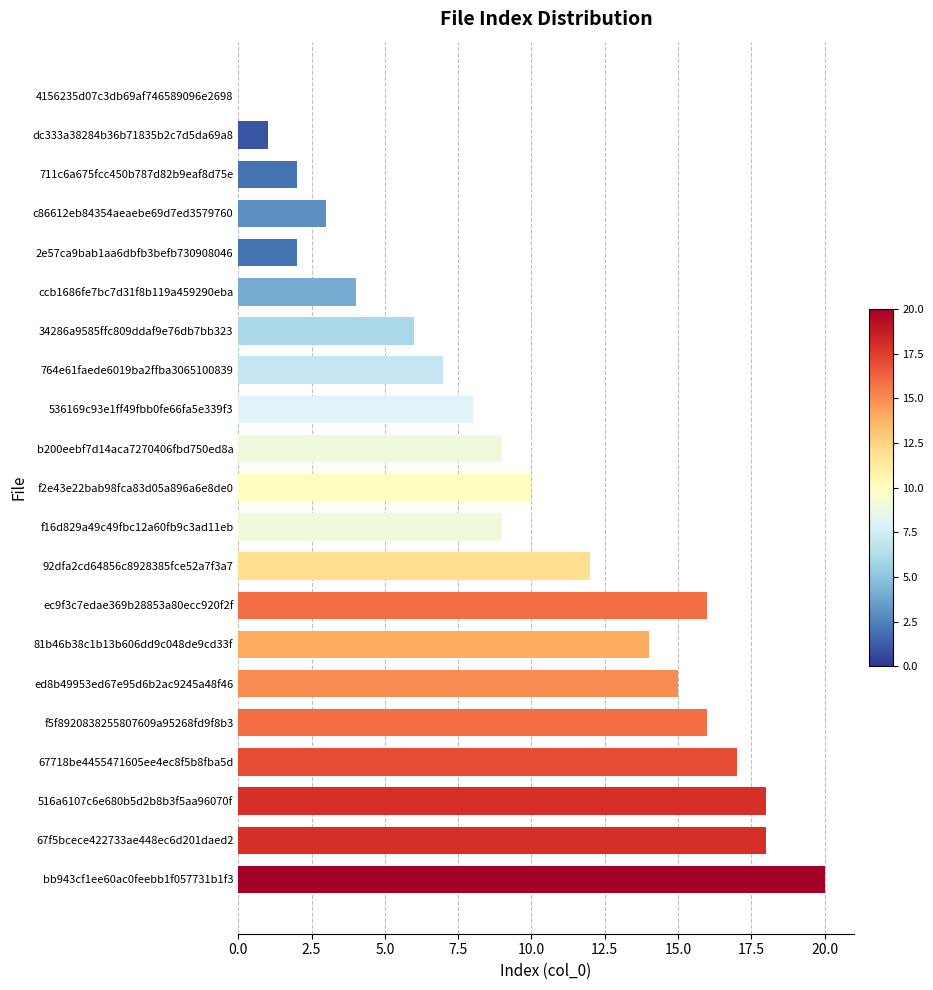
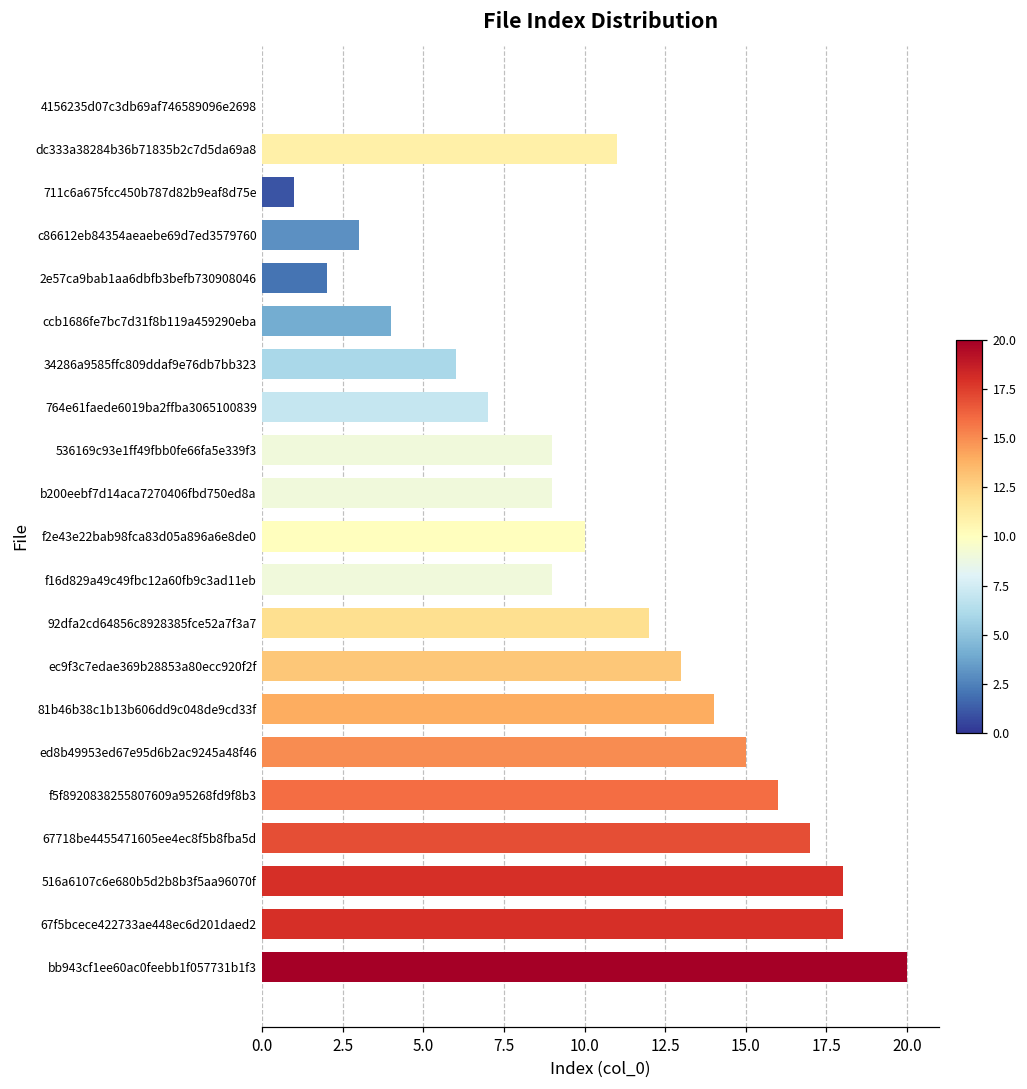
dc333a38284b36b71835b2c7d5da69a8: 1 -> 11
711c6a675fcc450b787d82b9eaf8d75e: 2 -> 1
536169c93e1ff49fbb0fe66fa5e339f3: 8 -> 9
ec9f3c7edae369b28853a80ecc920f2f: 16 -> 13
